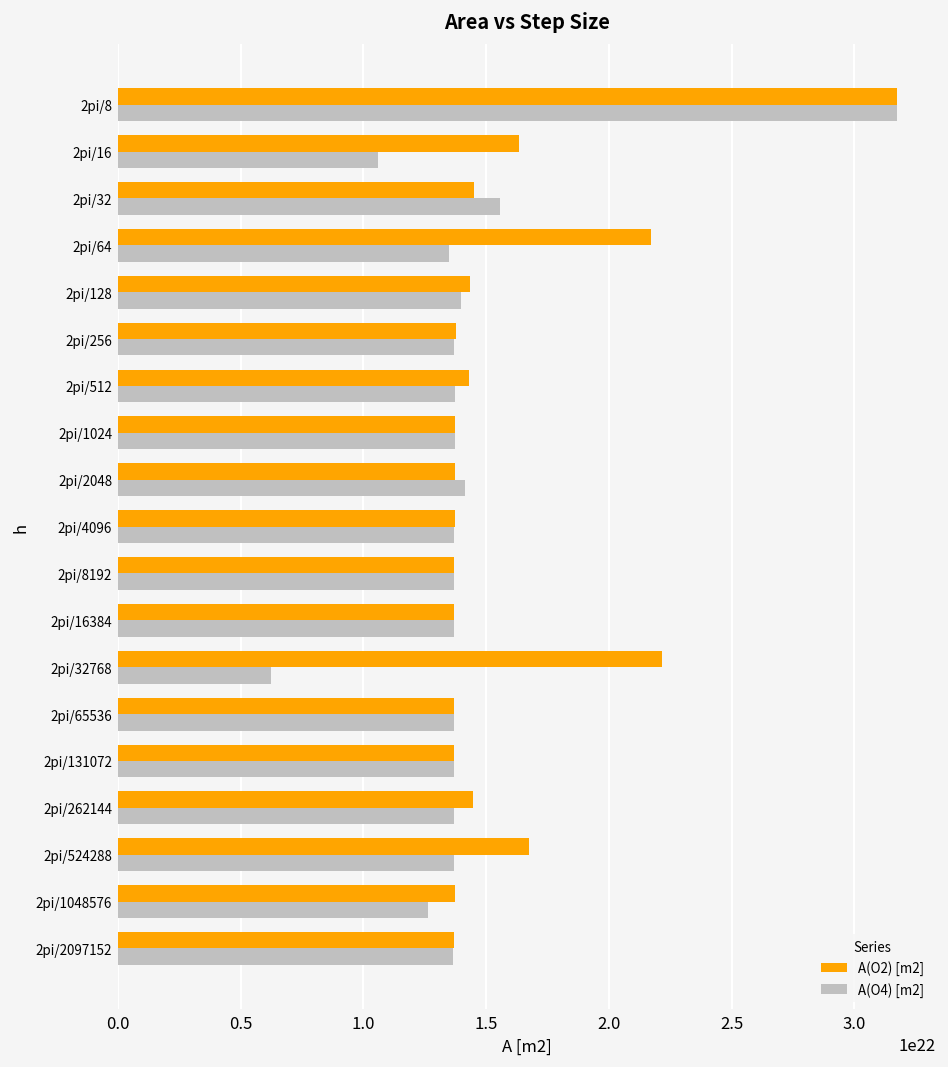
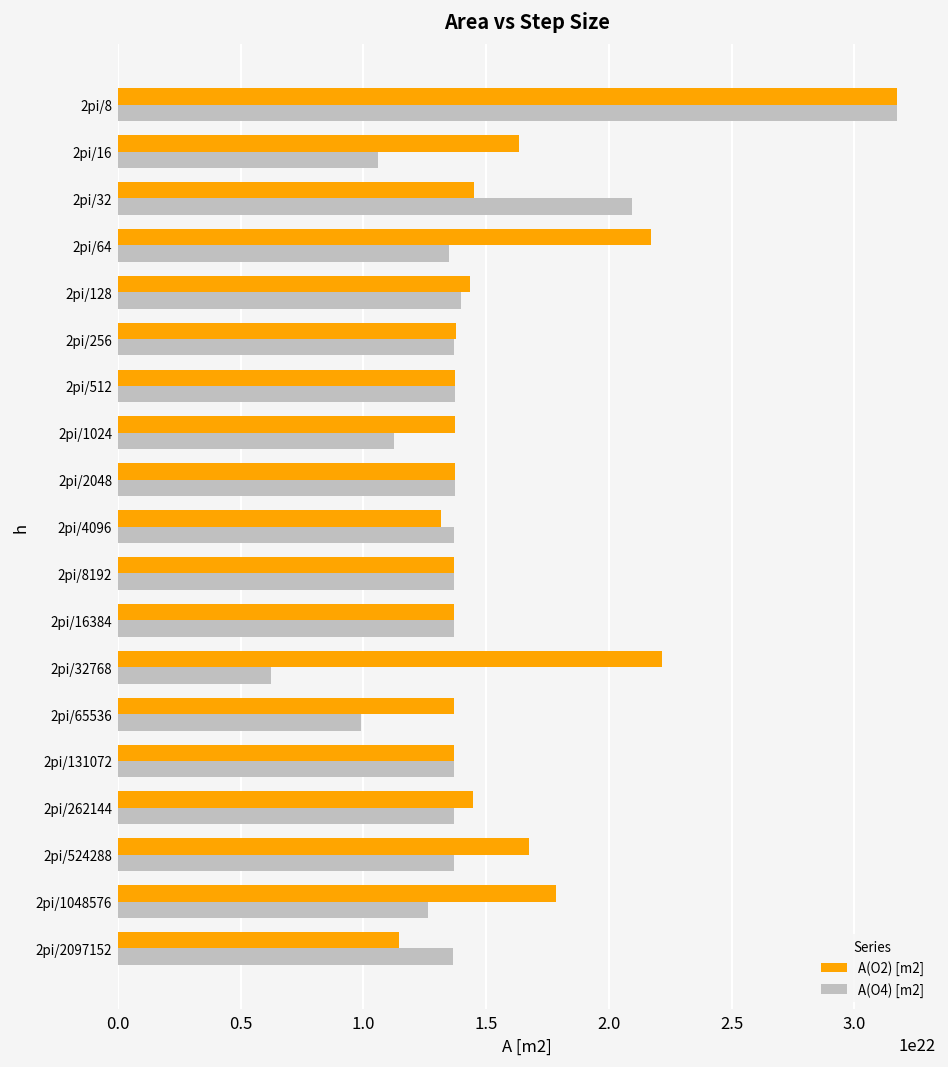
A(O4) [m2], 2pi/32: 15600000000000000000000 -> 20900000000000000000000
A(O2) [m2], 2pi/512: 14300000000000000000000 -> 13700000000000000000000
A(O4) [m2], 2pi/1024: 13700000000000000000000 -> 11300000000000000000000
A(O4) [m2], 2pi/2048: 14200000000000000000000 -> 13700000000000000000000
A(O2) [m2], 2pi/4096: 13700000000000000000000 -> 13200000000000000000000
A(O4) [m2], 2pi/65536: 13700000000000000000000 -> 9900000000000000000000
A(O2) [m2], 2pi/1048576: 13700000000000000000000 -> 17900000000000000000000
A(O2) [m2], 2pi/2097152: 13700000000000000000000 -> 11400000000000000000000
